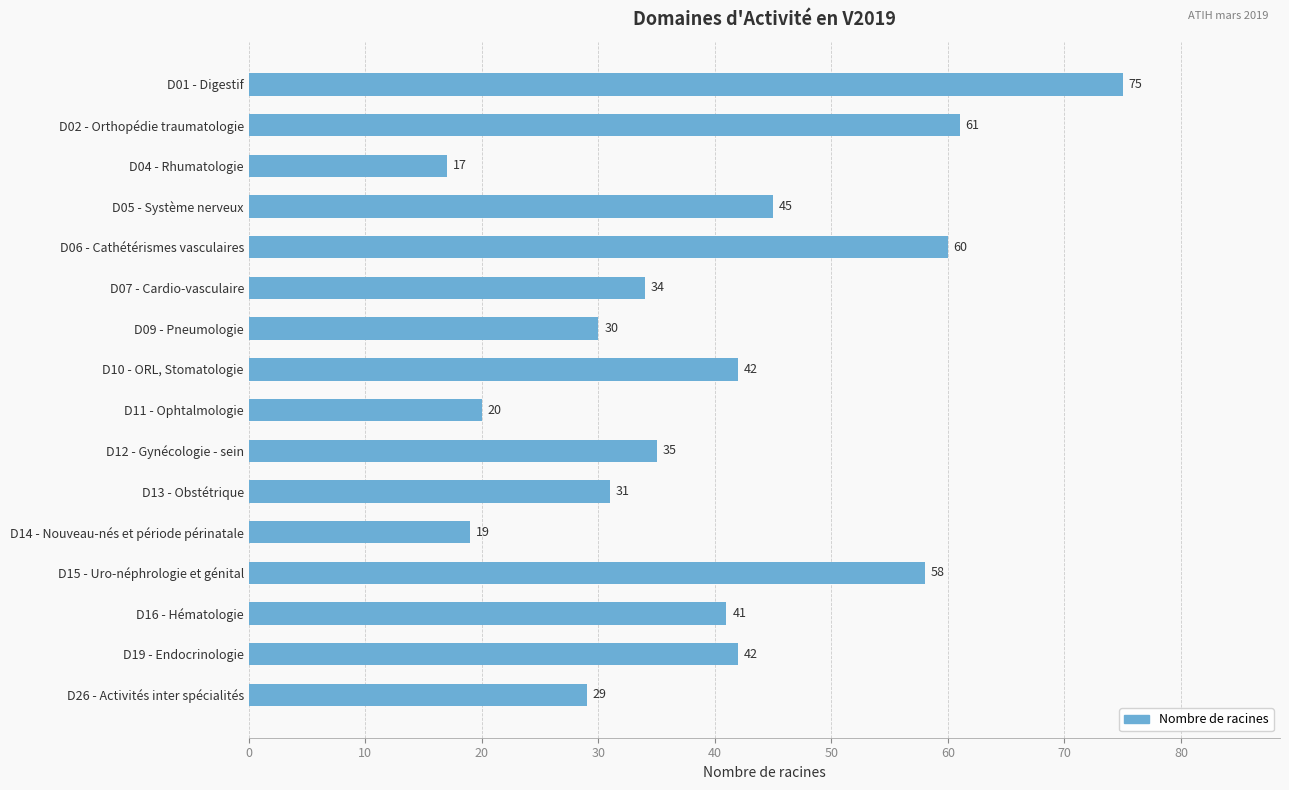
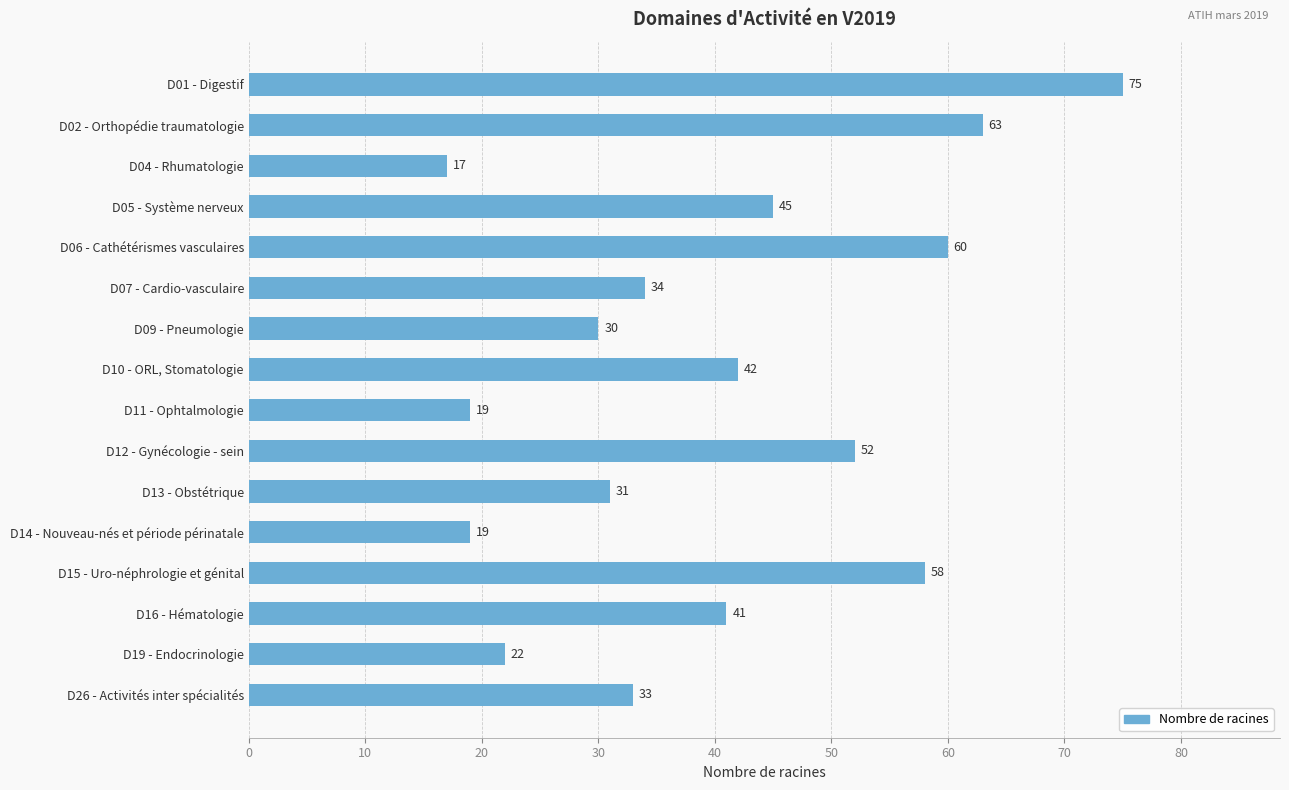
D02 - Orthopédie traumatologie: 61 -> 63
D11 - Ophtalmologie: 20 -> 19
D12 - Gynécologie - sein: 35 -> 52
D19 - Endocrinologie: 42 -> 22
D26 - Activités inter spécialités: 29 -> 33
